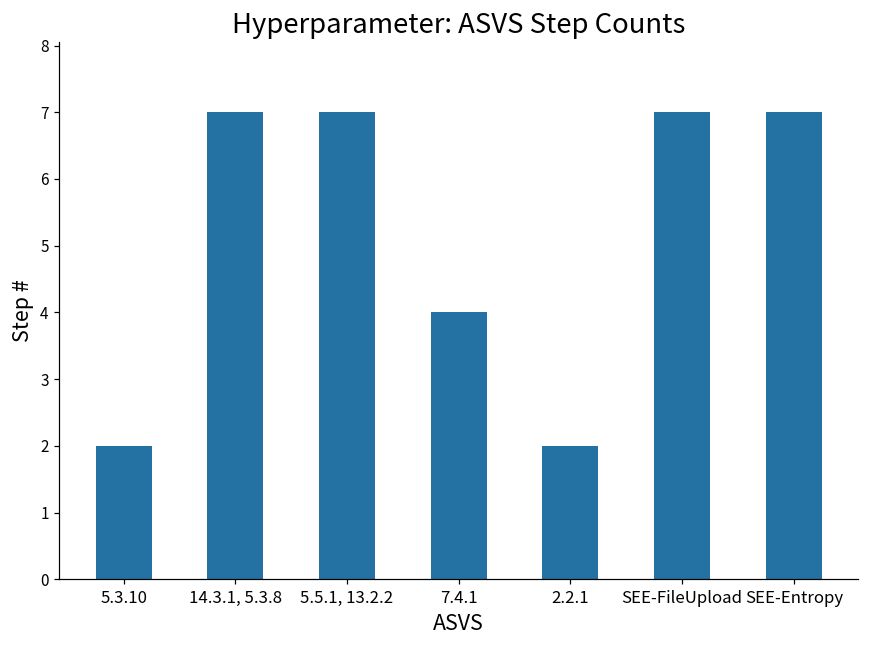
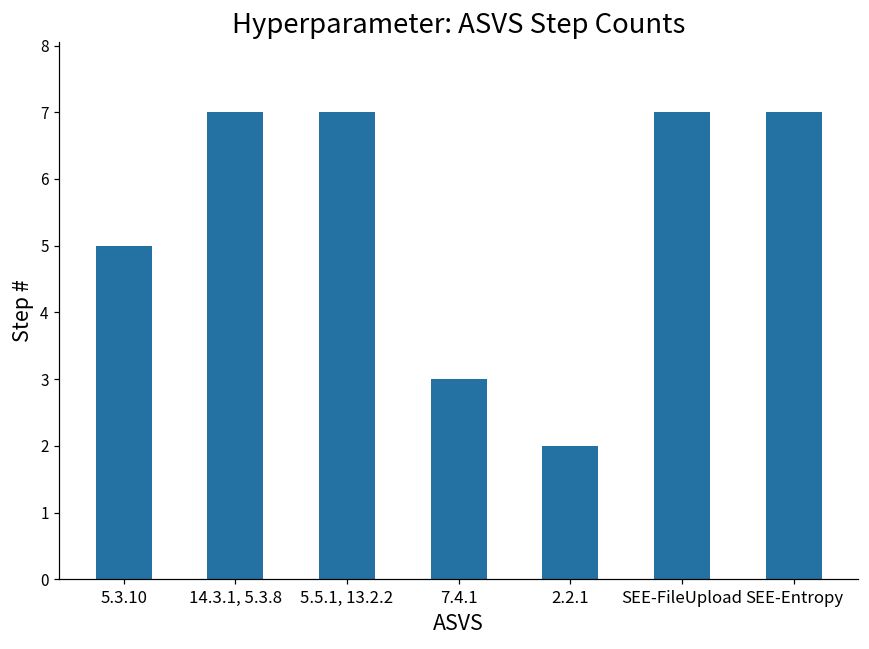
5.3.10: 2 -> 5
7.4.1: 4 -> 3
